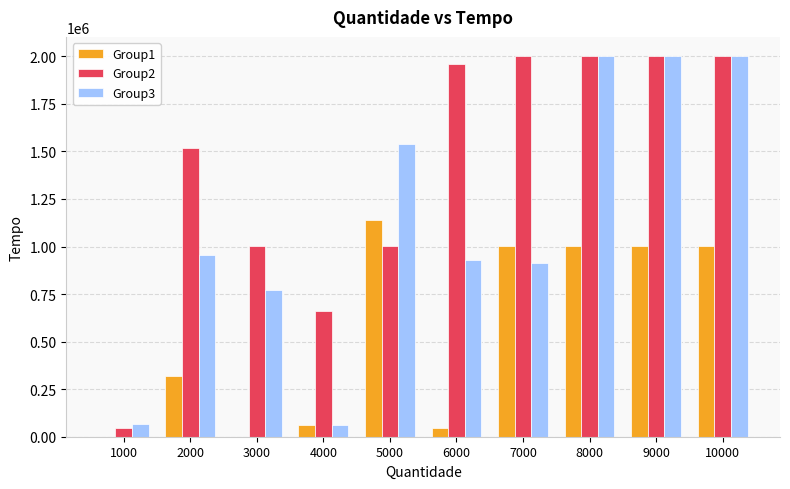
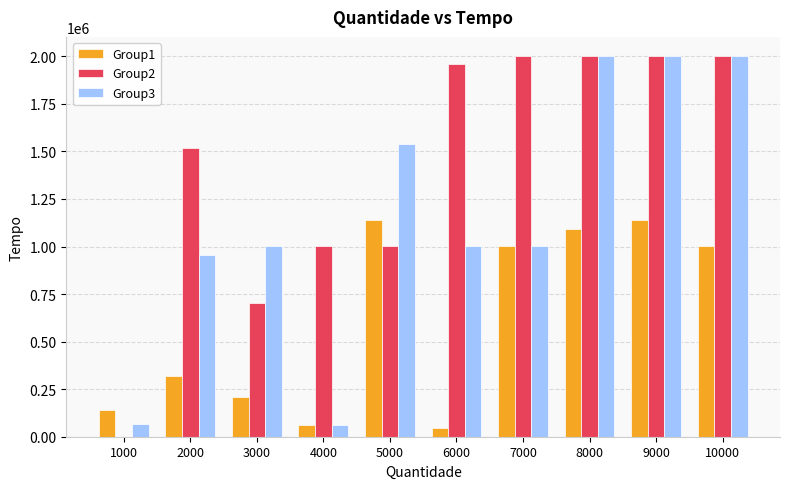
Group1, 1000: 0 -> 140000
Group2, 1000: 40000 -> 0
Group1, 3000: 0 -> 210000
Group2, 3000: 1000000 -> 710000
Group3, 3000: 770000 -> 1000000
Group2, 4000: 660000 -> 1000000
Group3, 6000: 930000 -> 1000000
Group3, 7000: 920000 -> 1000000
Group1, 8000: 1000000 -> 1090000
Group1, 9000: 1000000 -> 1140000
